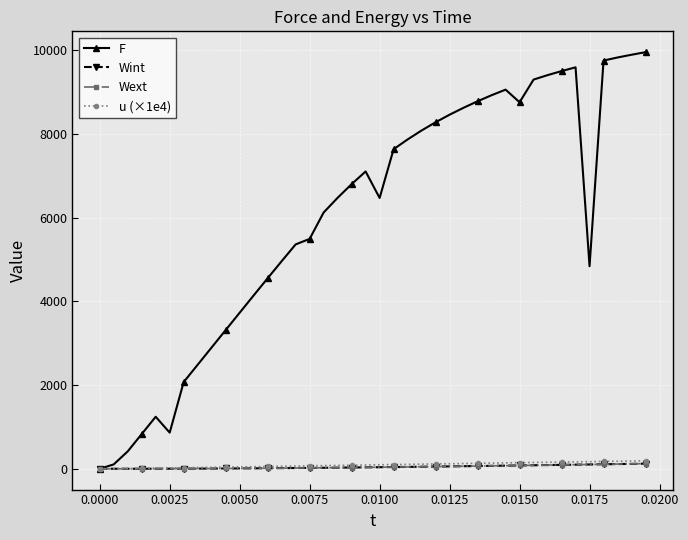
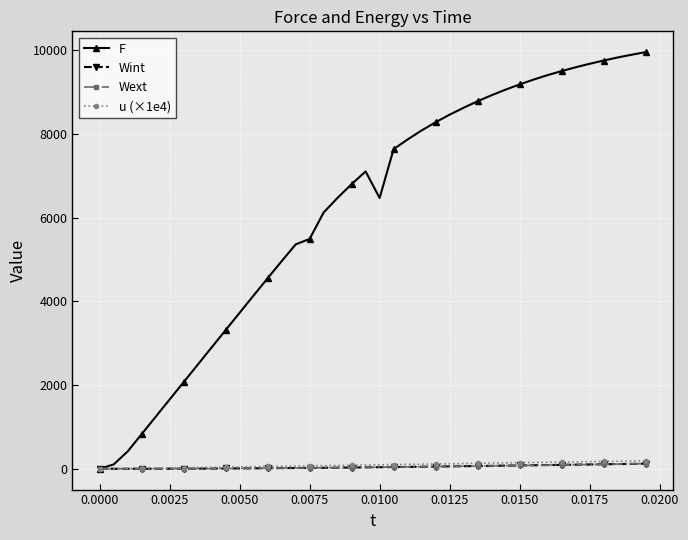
F, 0.0025: 900 -> 1700
F, 0.0150: 8800 -> 9200
F, 0.0175: 4800 -> 9700
